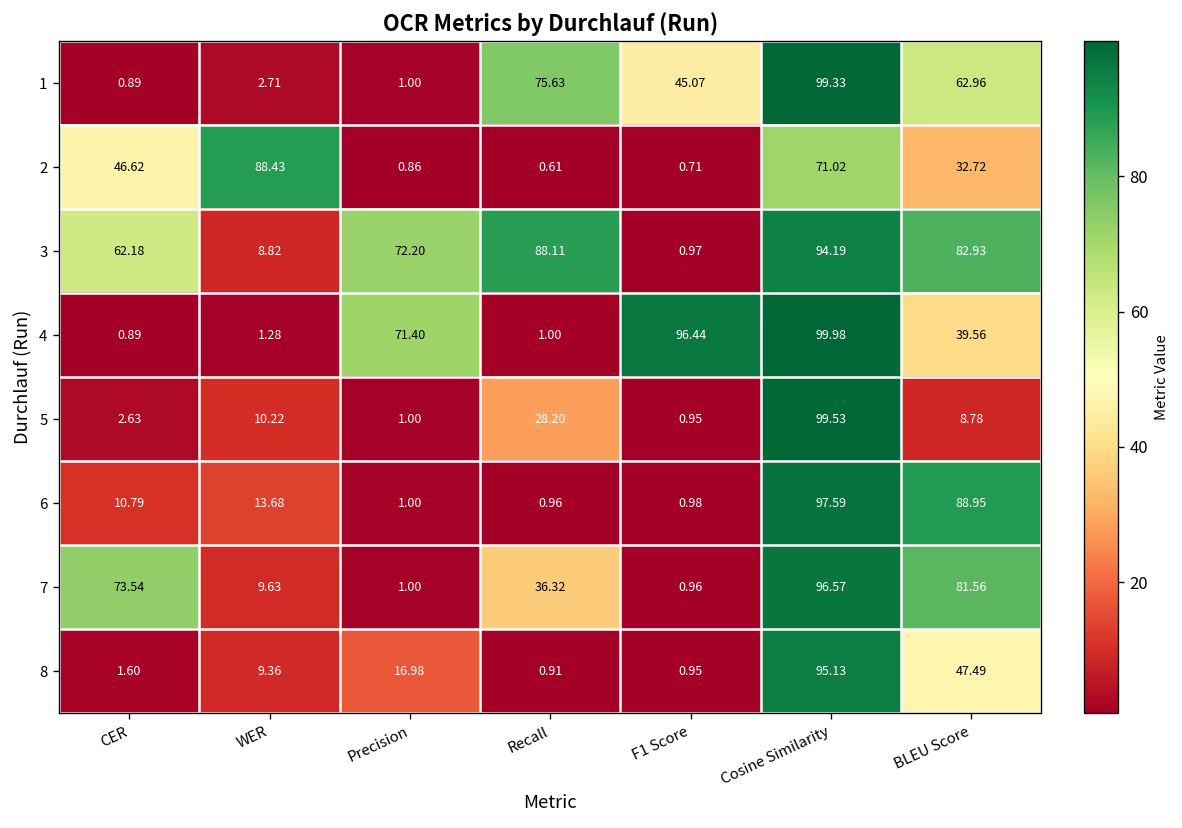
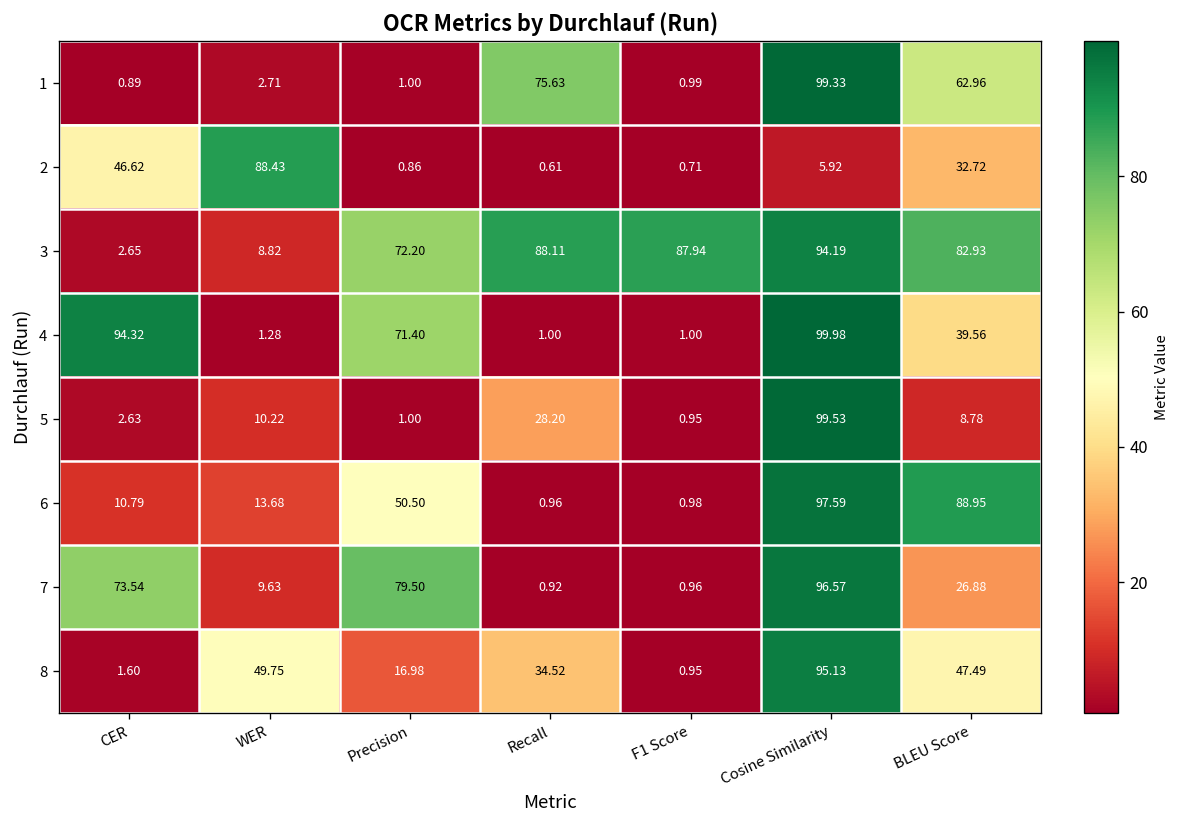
1, F1 Score: 45.07 -> 0.99
2, Cosine Similarity: 71.02 -> 5.92
3, CER: 62.18 -> 2.65
3, F1 Score: 0.97 -> 87.94
4, CER: 0.89 -> 94.32
4, F1 Score: 96.44 -> 1.00
6, Precision: 1.00 -> 50.50
7, Precision: 1.00 -> 79.50
7, Recall: 36.32 -> 0.92
7, BLEU Score: 81.56 -> 26.88
8, WER: 9.36 -> 49.75
8, Recall: 0.91 -> 34.52
